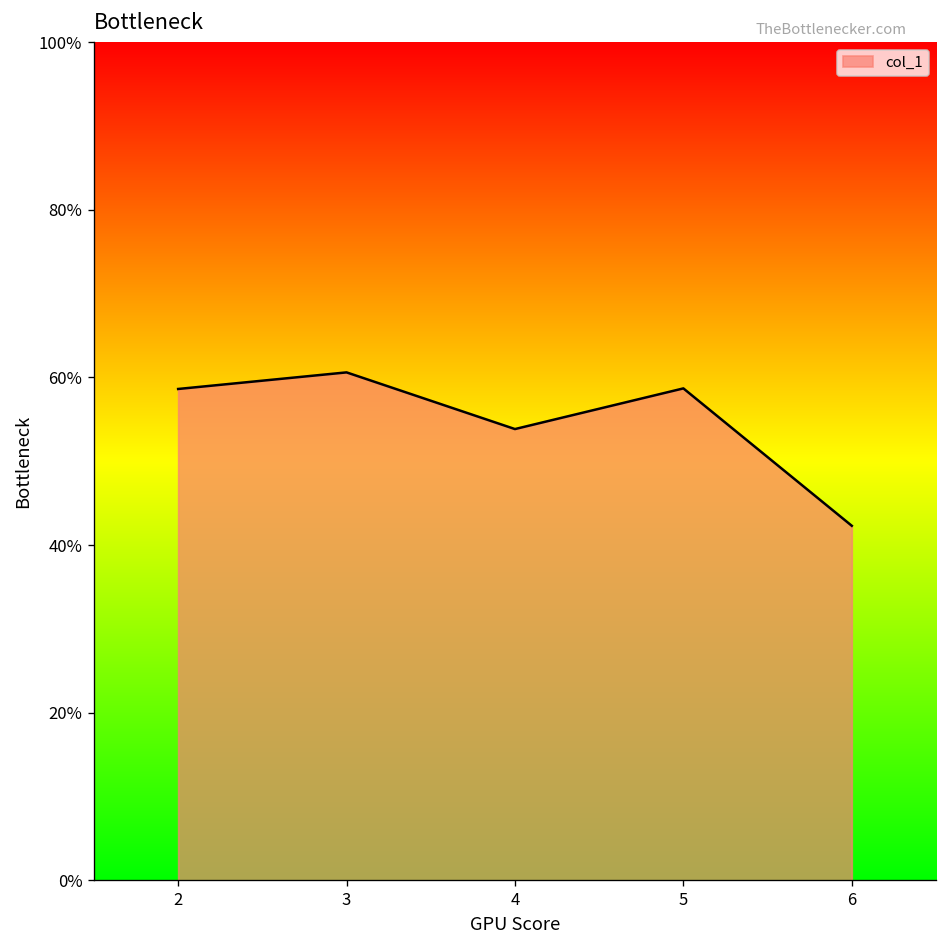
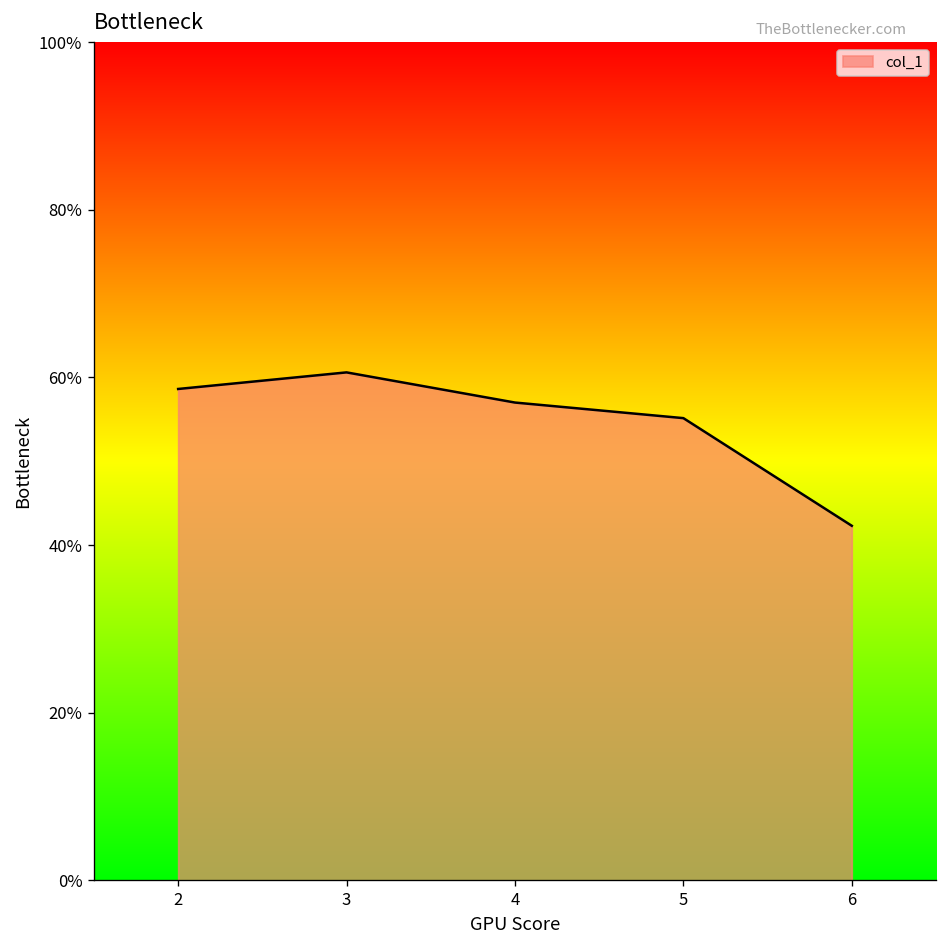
4: 54% -> 57%
5: 59% -> 55%
